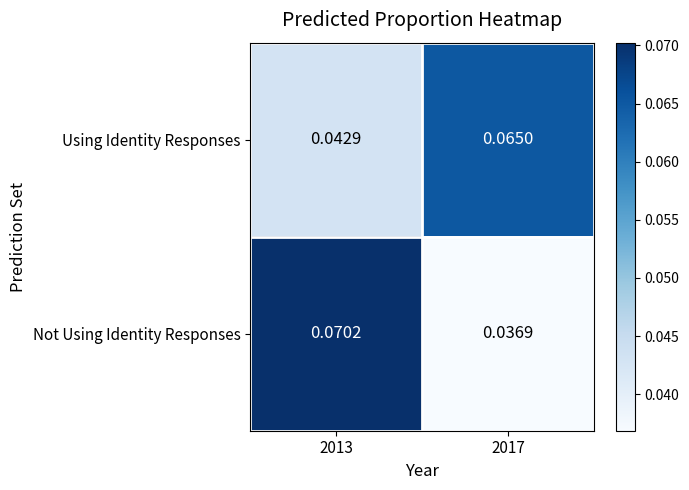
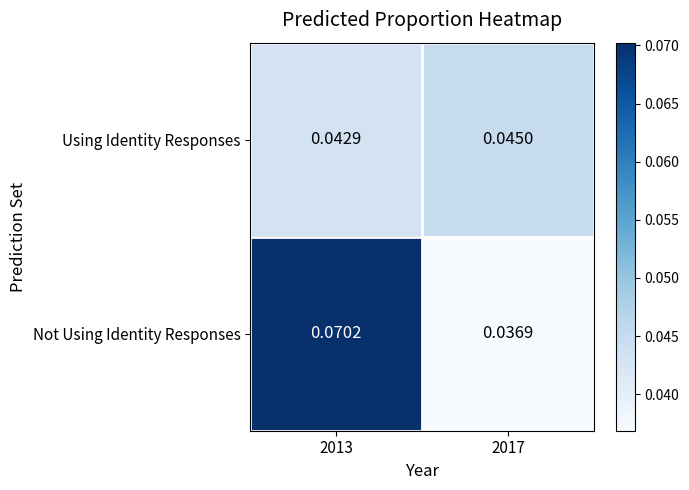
Using Identity Responses, 2017: 0.0650 -> 0.0450
